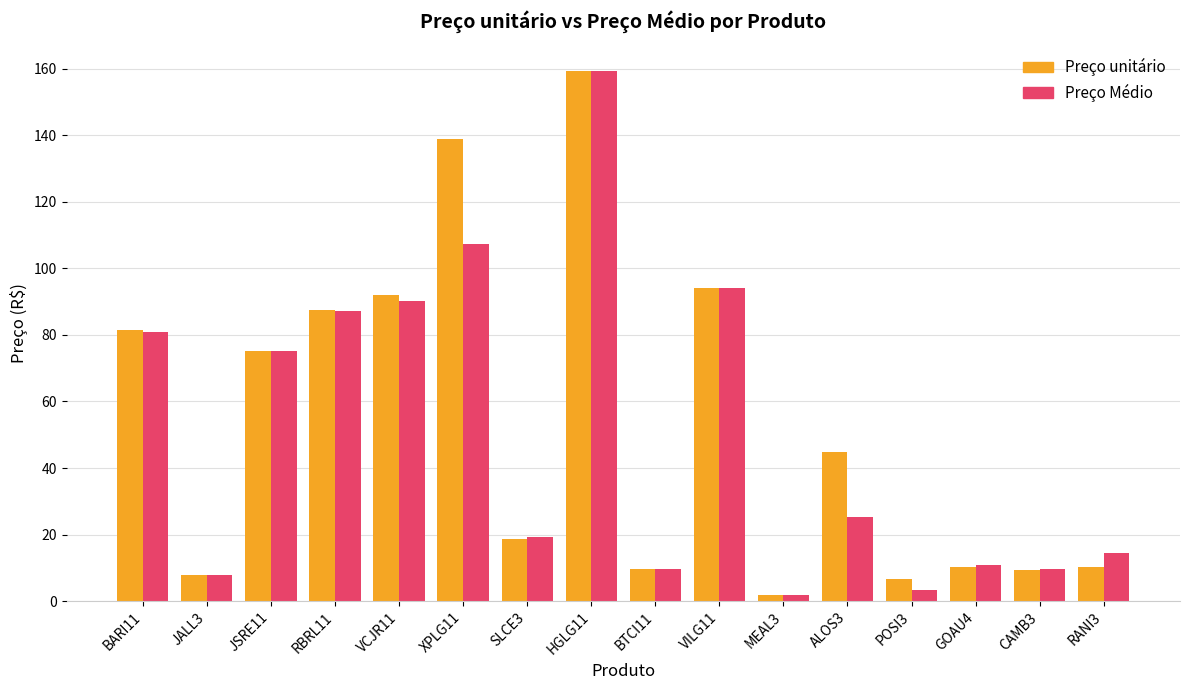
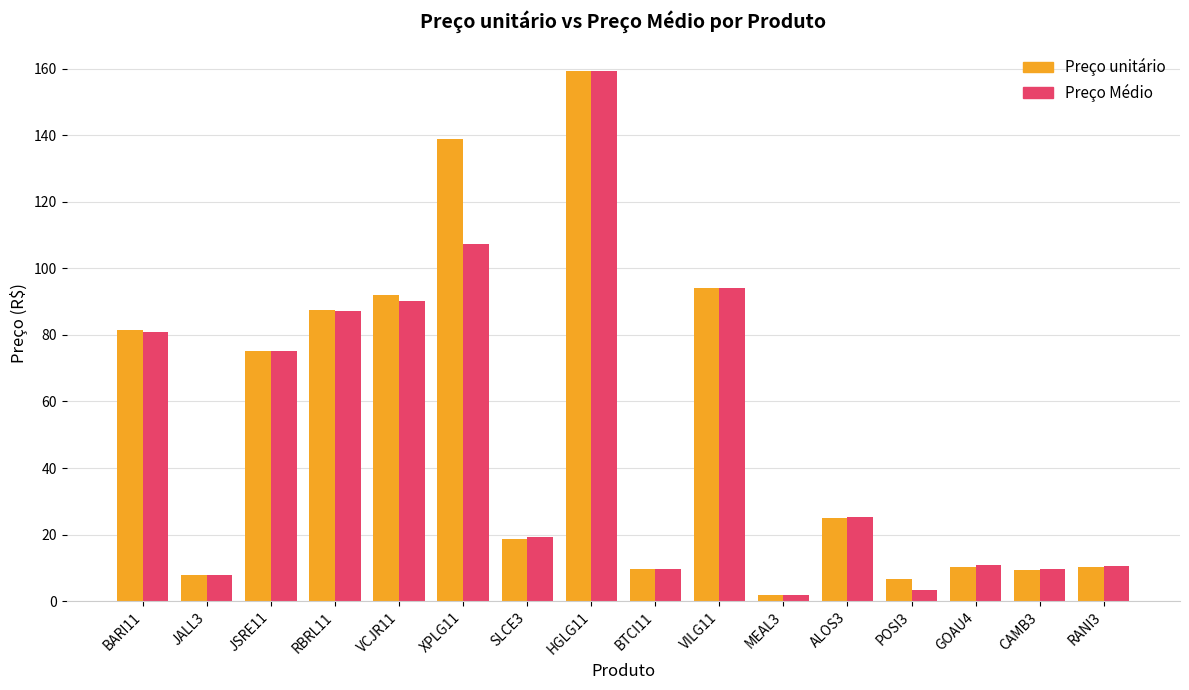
Preço unitário, ALOS3: 45 -> 25
Preço Médio, RANI3: 15 -> 11
